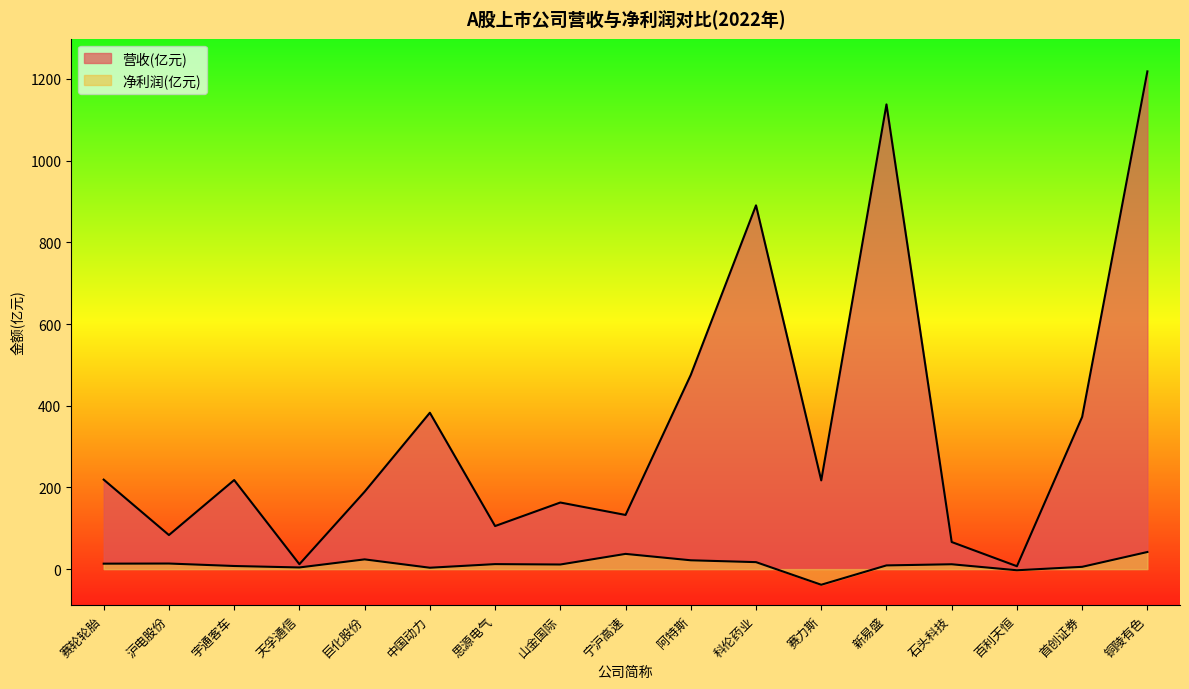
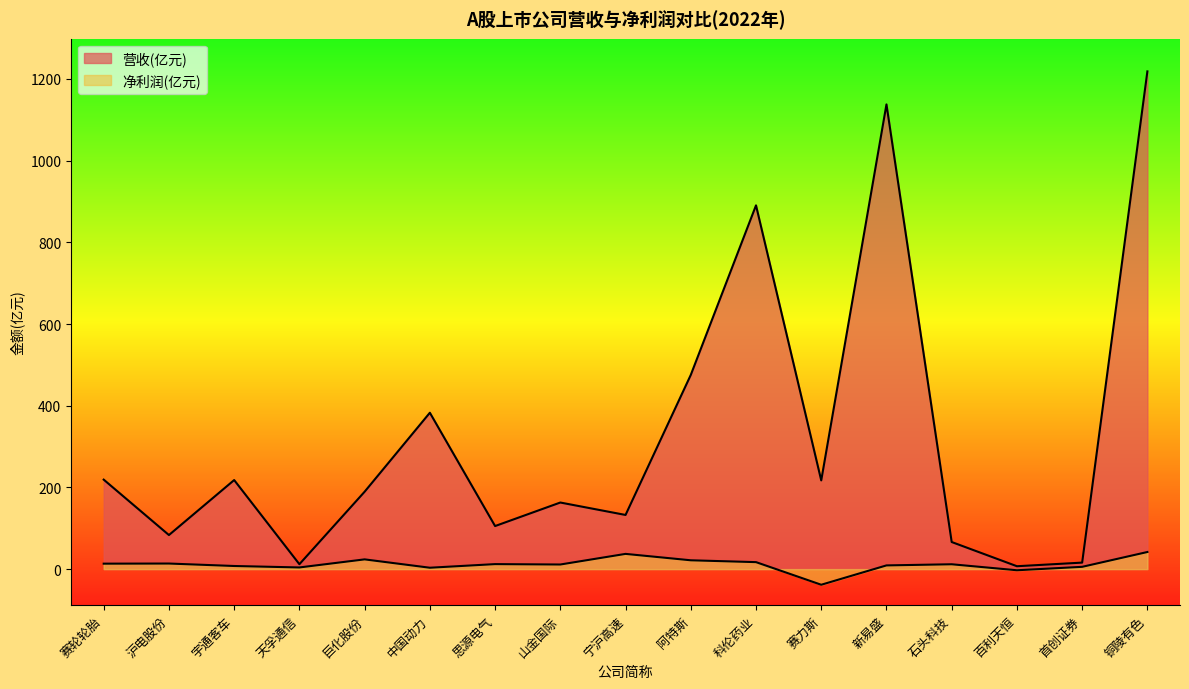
营收(亿元), 首创证券: 370 -> 20
